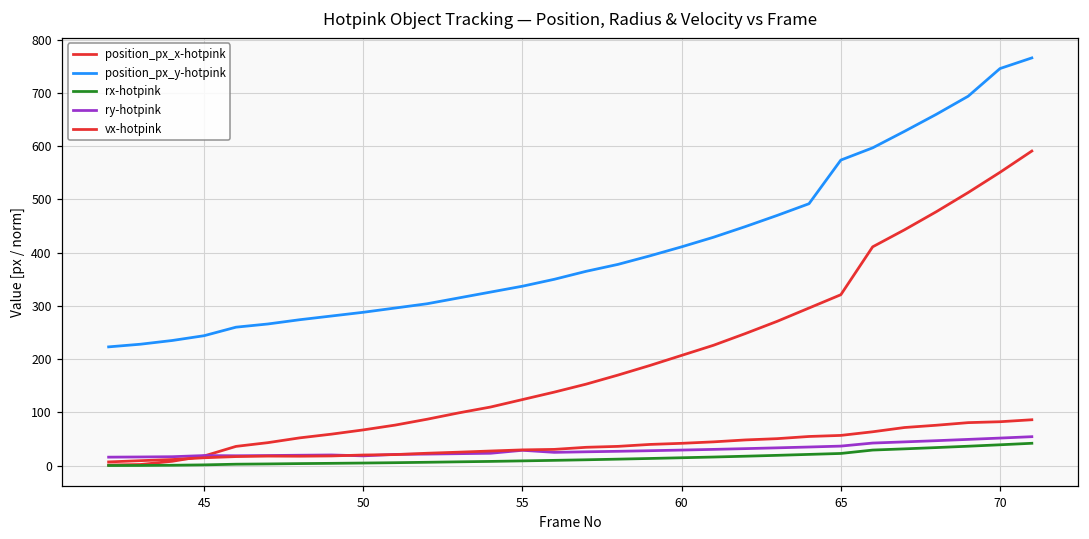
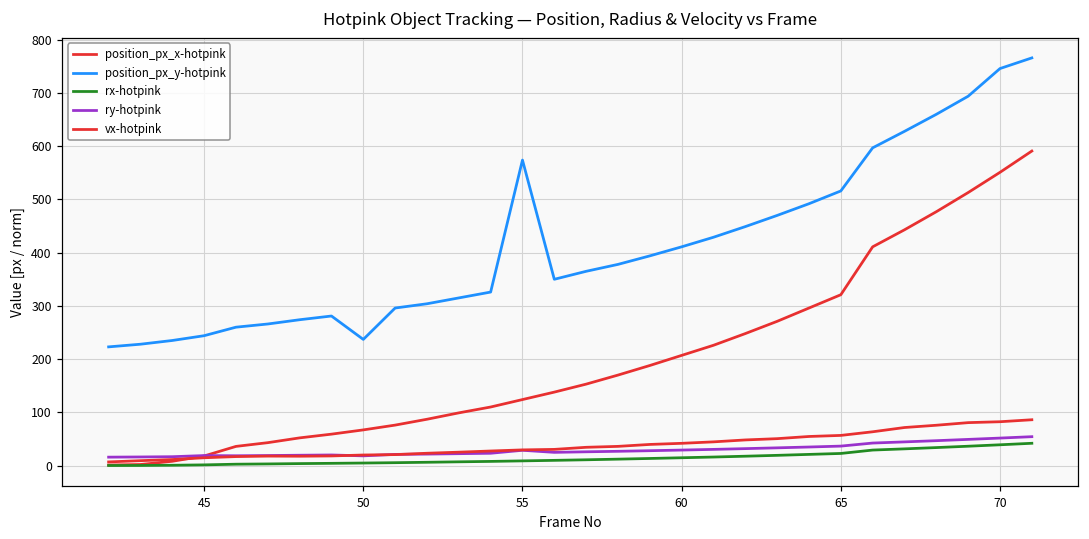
position_px_y-hotpink, 50: 290 -> 240
position_px_y-hotpink, 55: 340 -> 570
position_px_y-hotpink, 65: 570 -> 520
